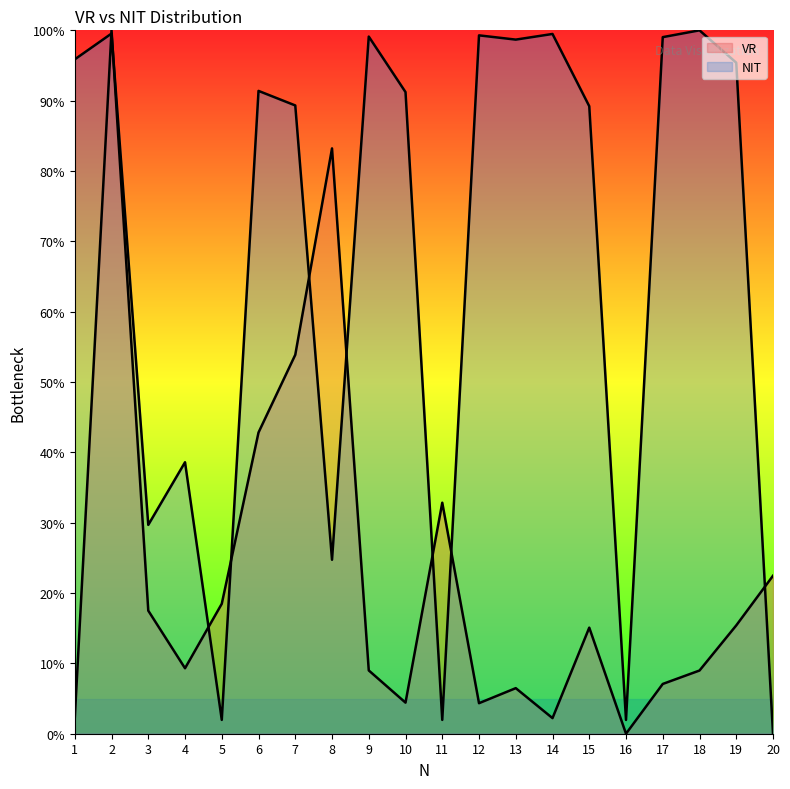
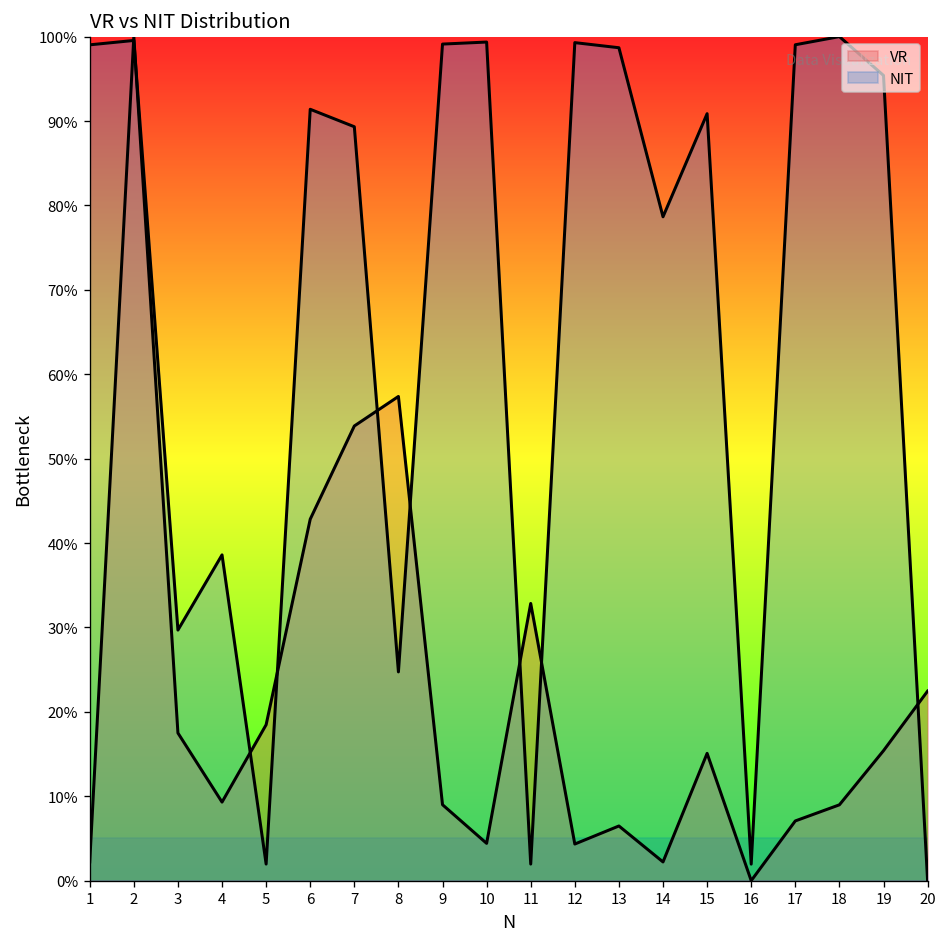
NIT, 1: 96% -> 99%
VR, 8: 83% -> 57%
NIT, 10: 91% -> 99%
NIT, 14: 99% -> 79%
NIT, 15: 89% -> 91%
